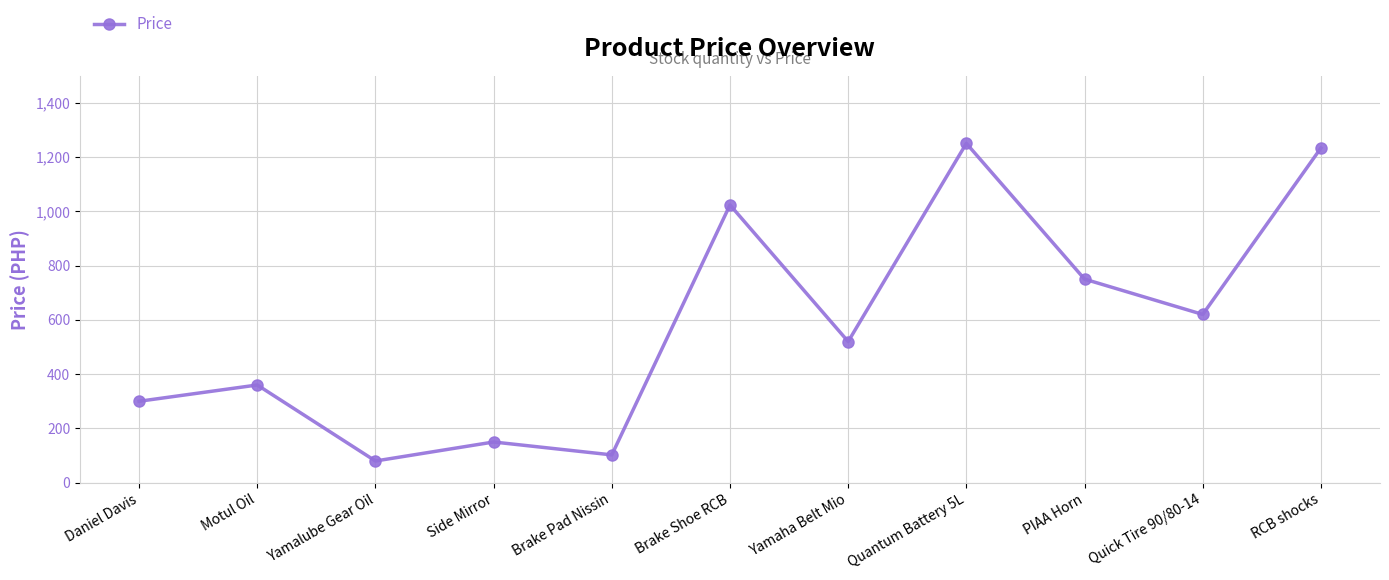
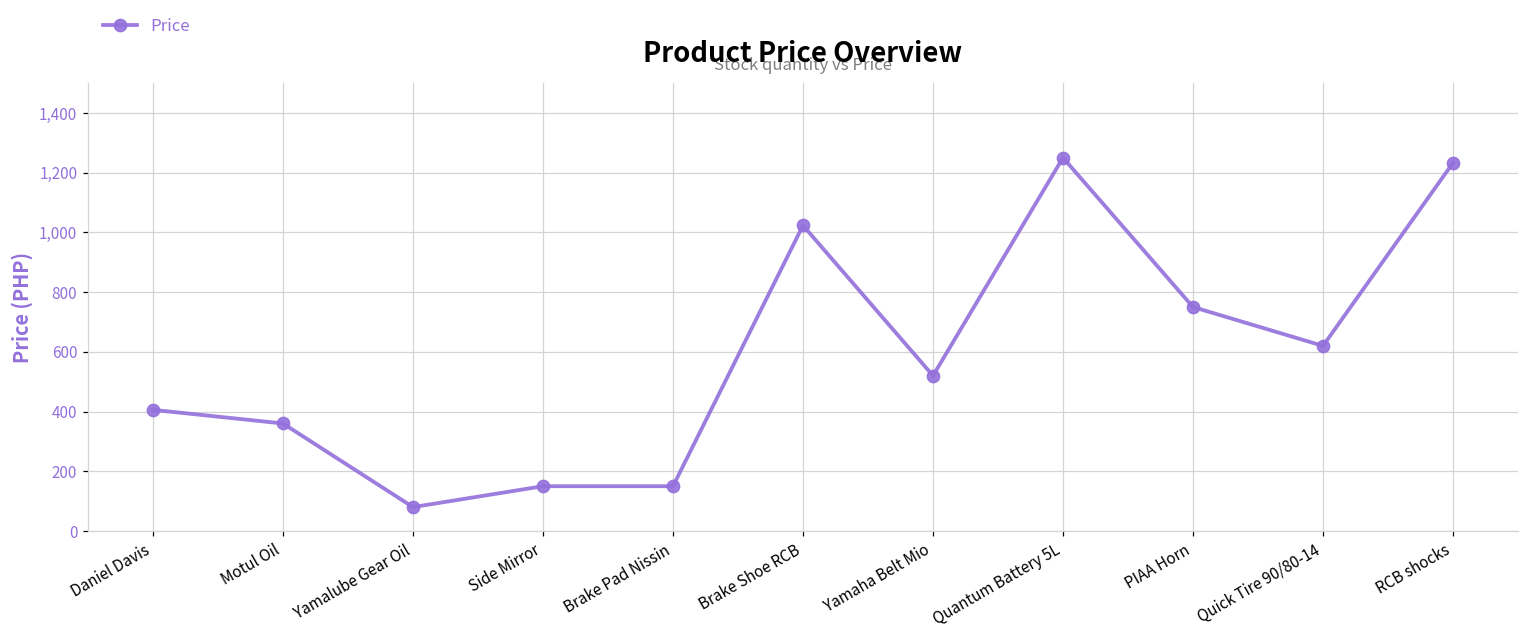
Daniel Davis: 300 -> 410
Brake Pad Nissin: 100 -> 150
